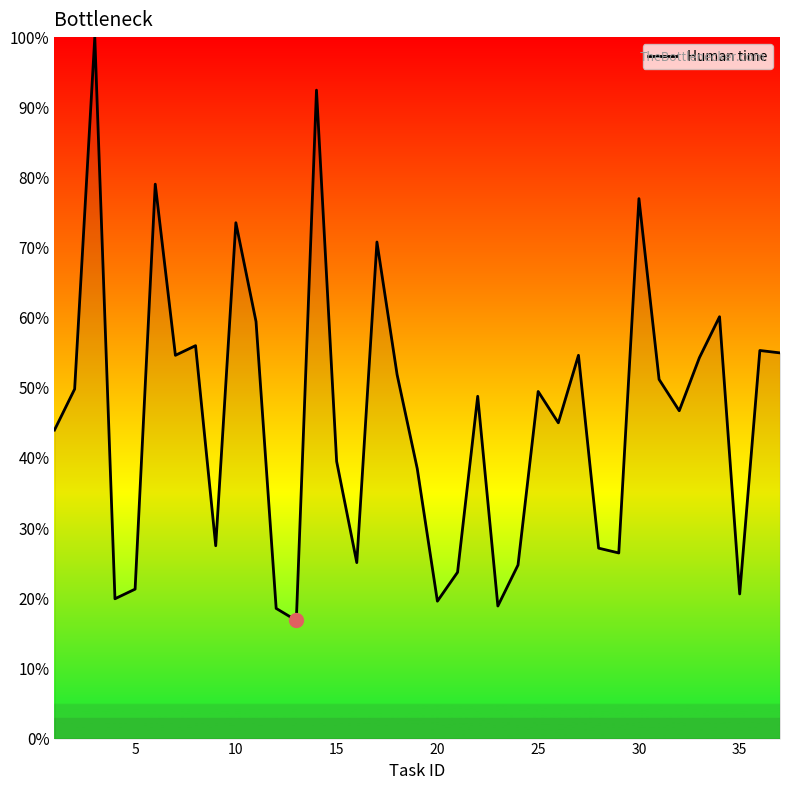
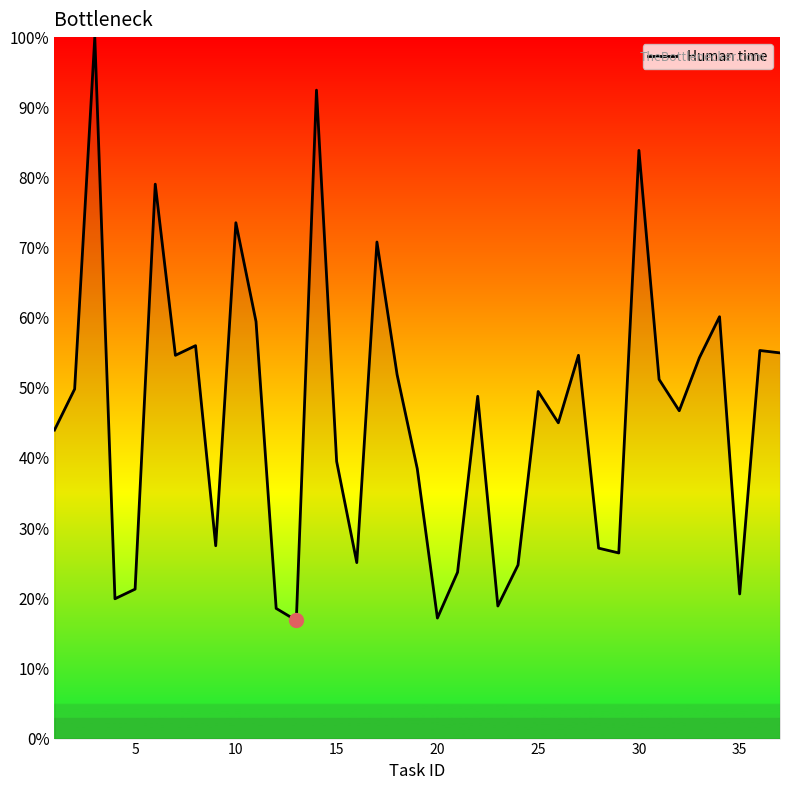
Human time, 20: 20% -> 17%
Human time, 30: 77% -> 84%
